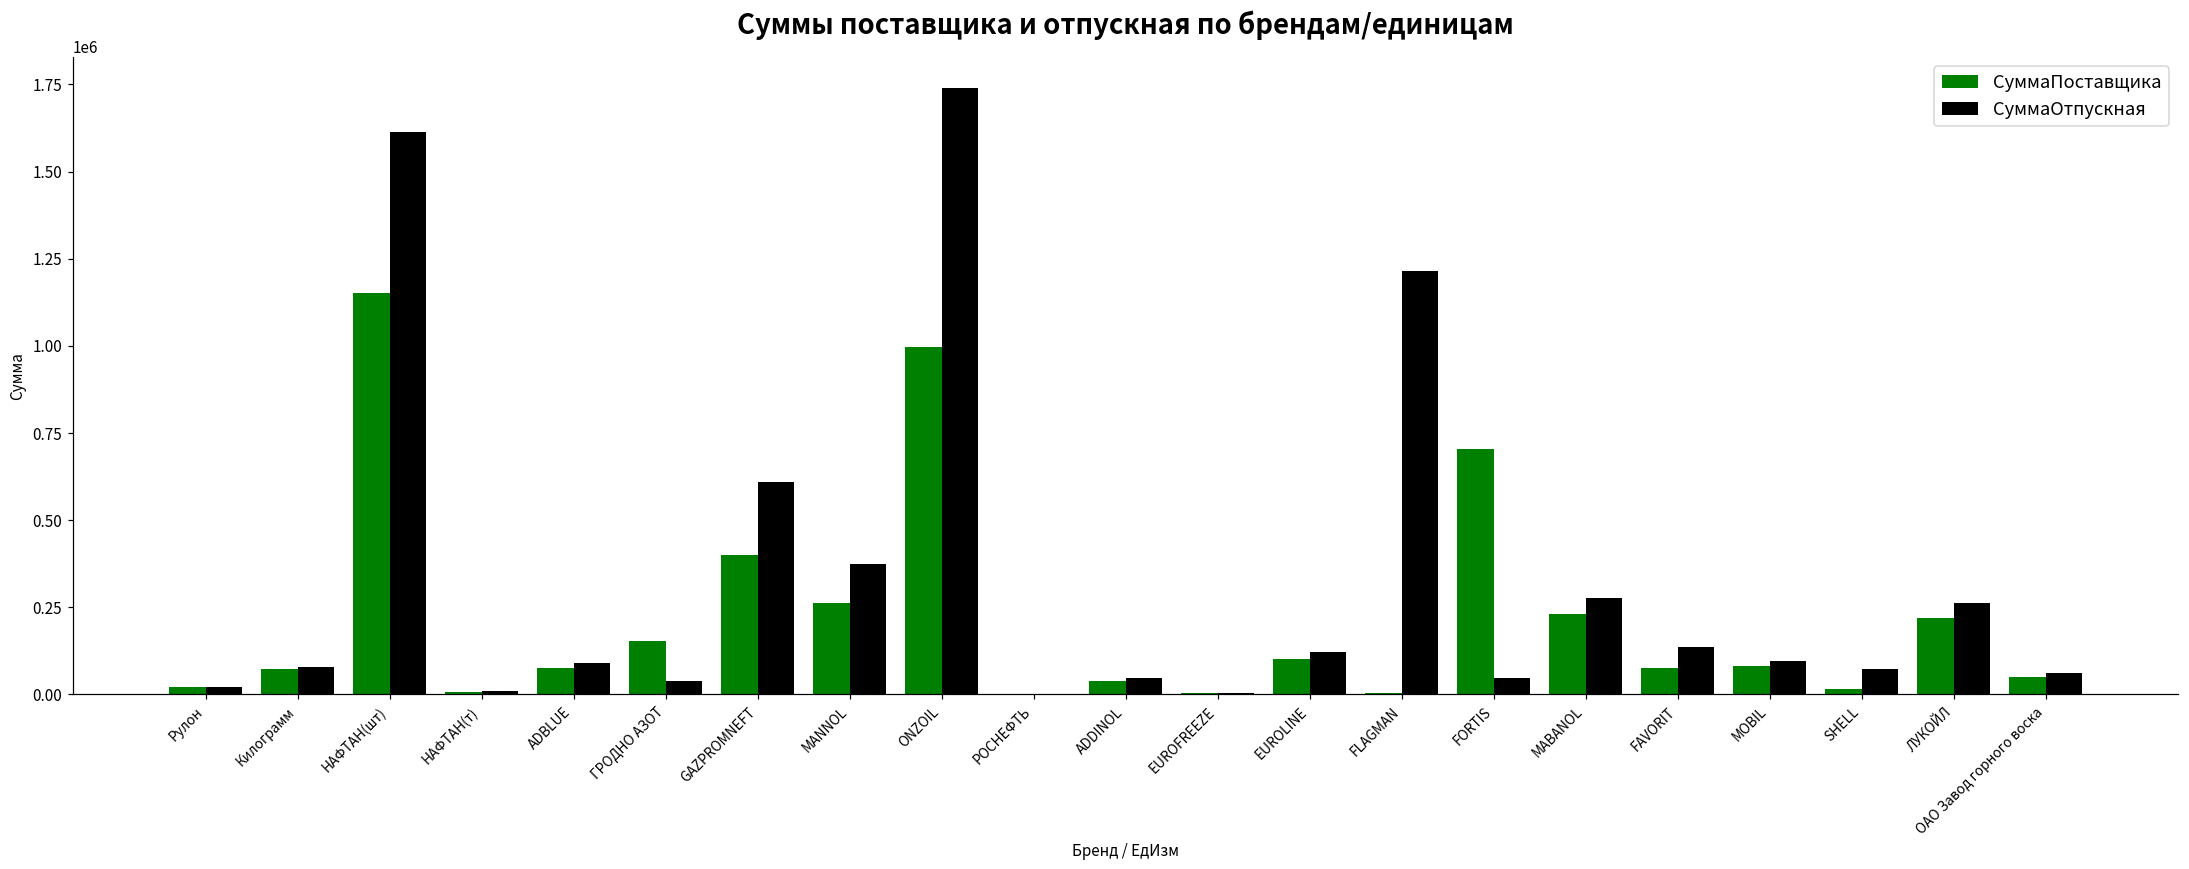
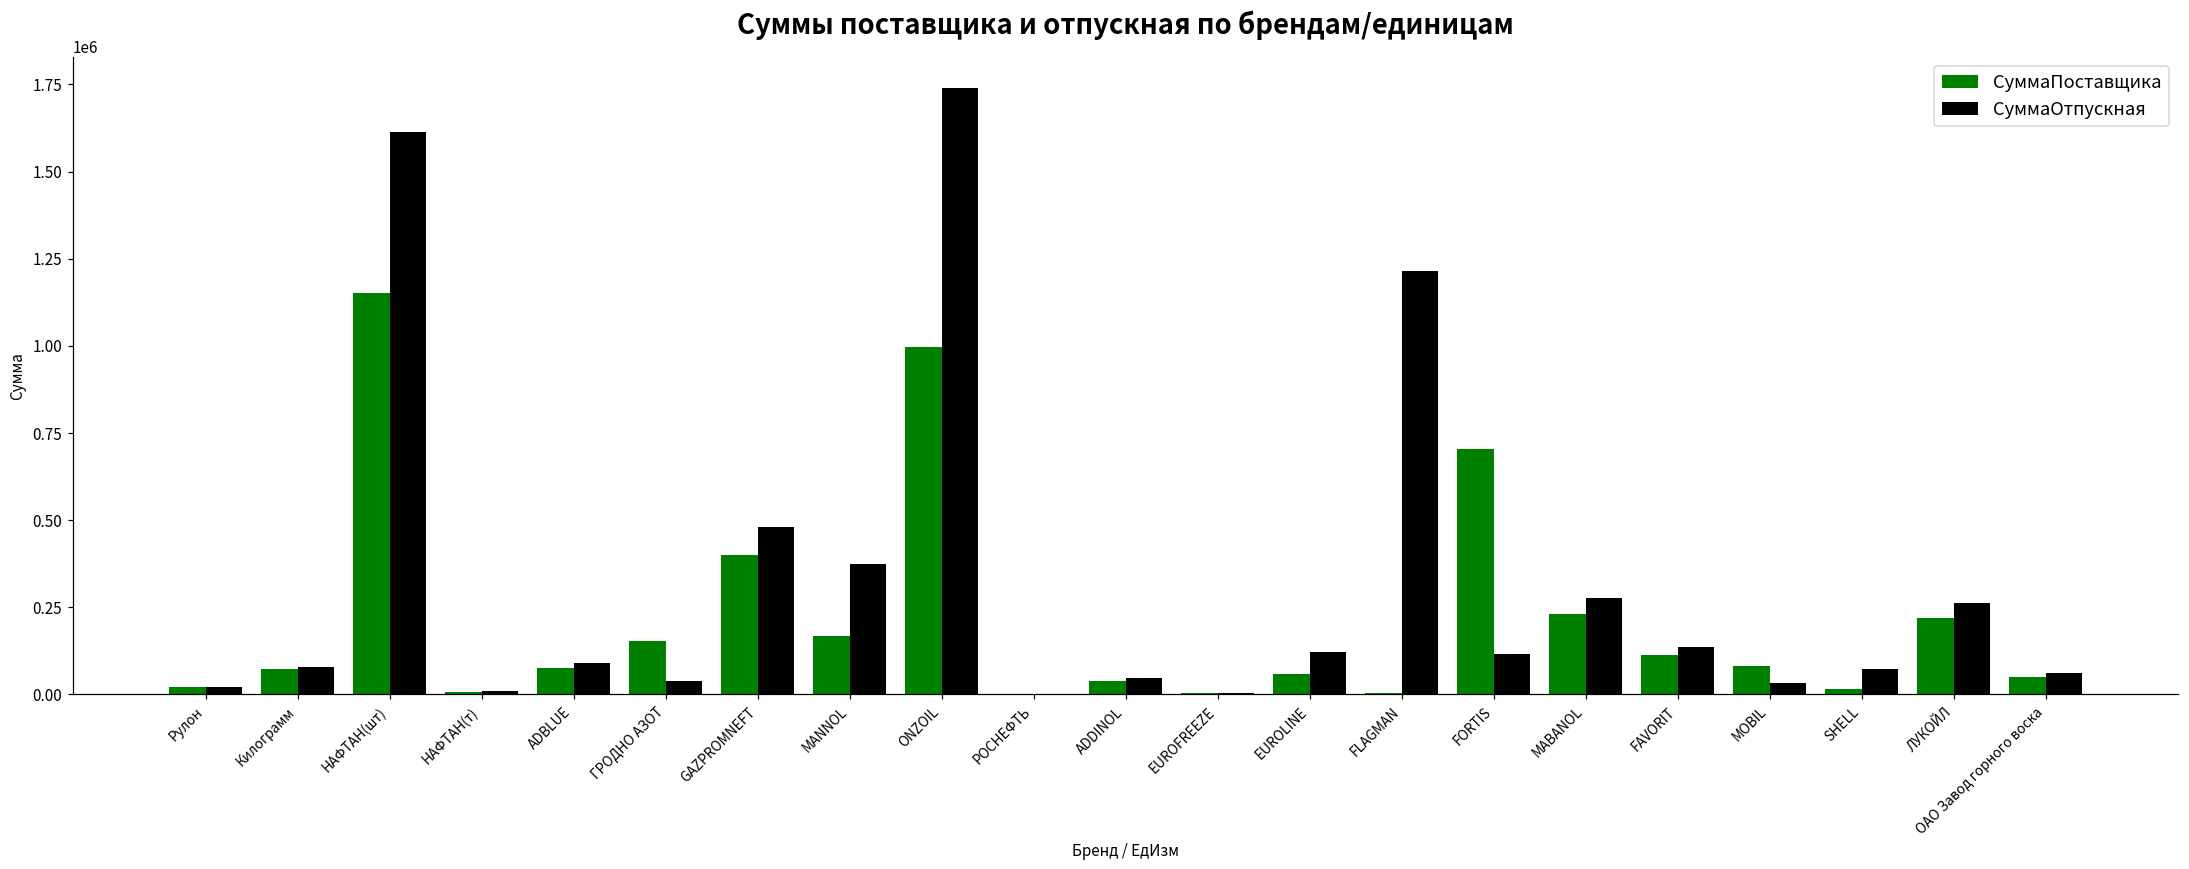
СуммаОтпускная, GAZPROMNEFT: 610000 -> 480000
СуммаПоставщика, MANNOL: 260000 -> 170000
СуммаПоставщика, EUROLINE: 100000 -> 60000
СуммаОтпускная, FORTIS: 50000 -> 120000
СуммаПоставщика, FAVORIT: 70000 -> 110000
СуммаОтпускная, MOBIL: 100000 -> 30000
